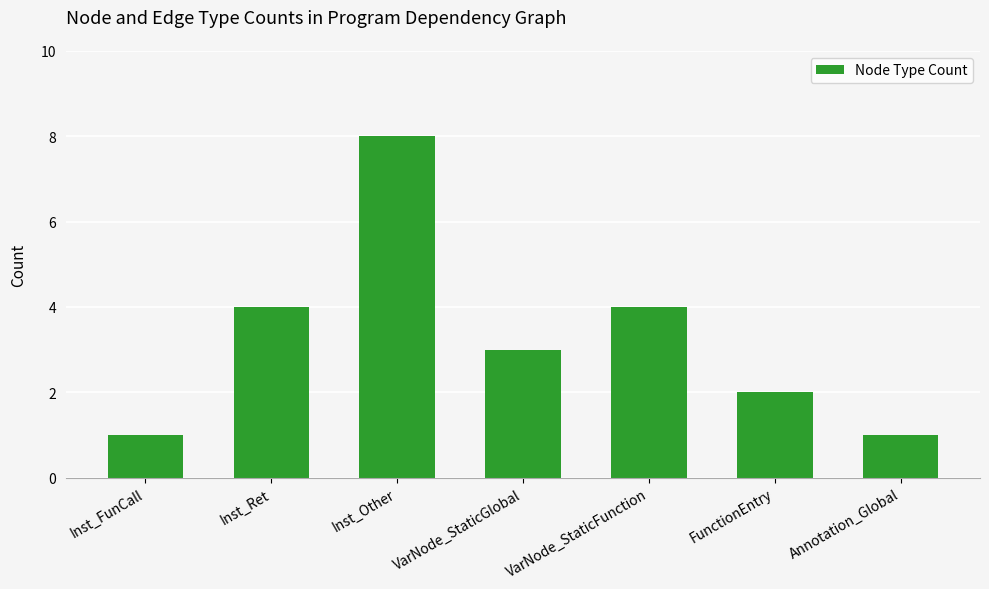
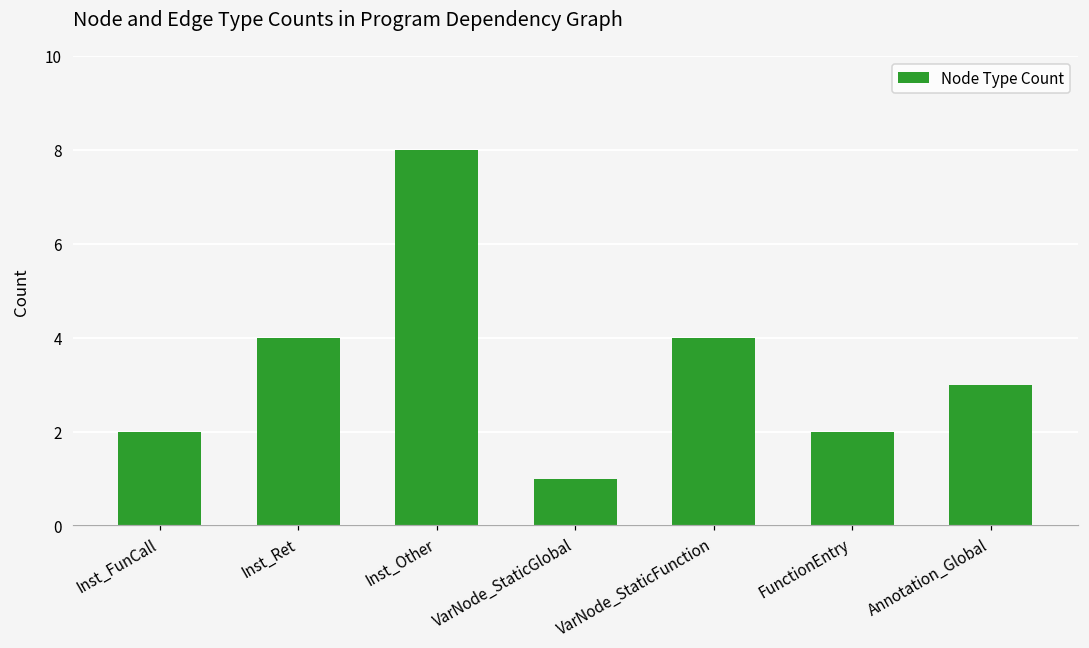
Inst_FunCall: 1 -> 2
VarNode_StaticGlobal: 3 -> 1
Annotation_Global: 1 -> 3
